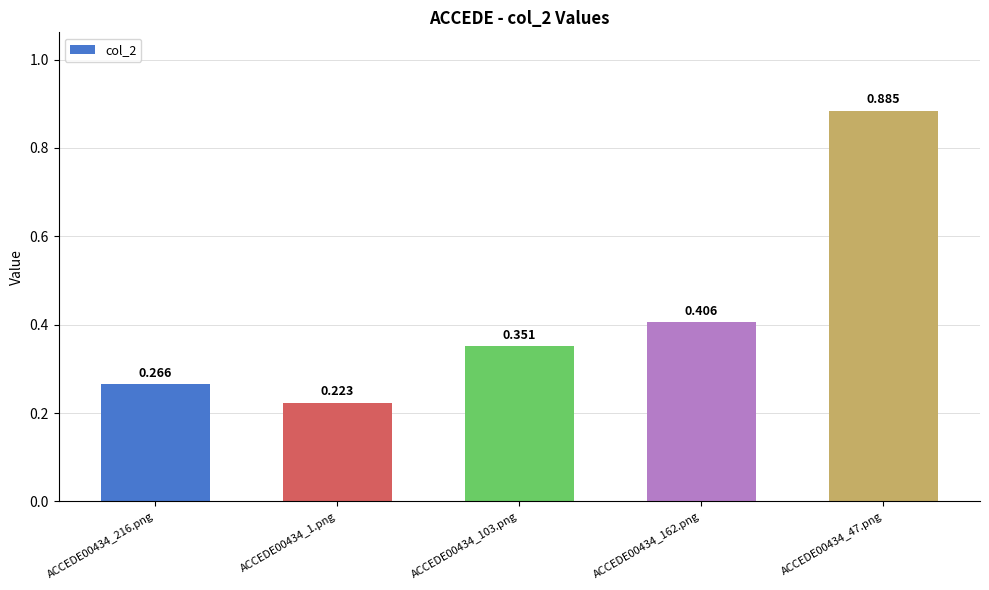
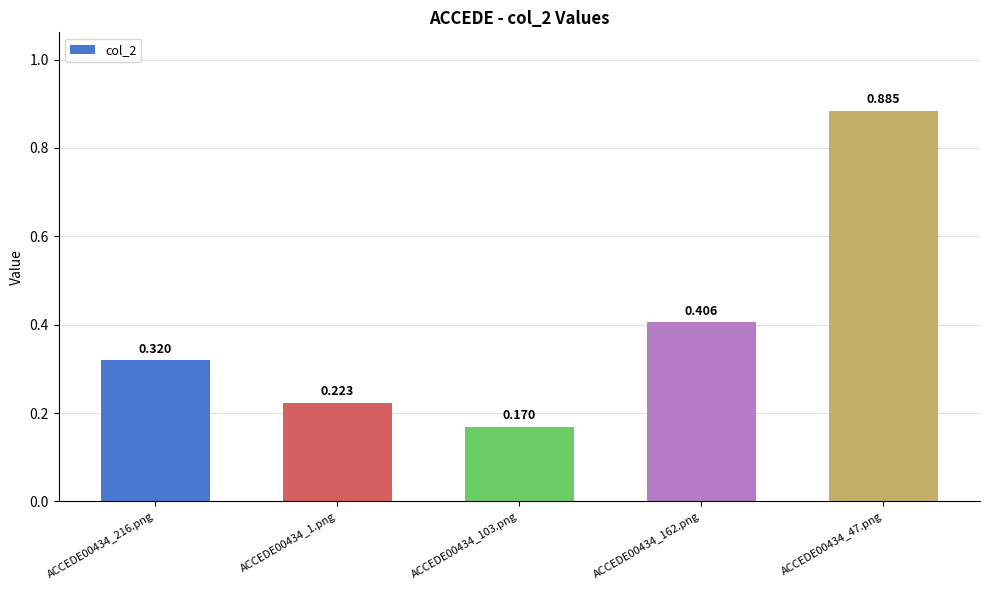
ACCEDE00434_216.png: 0.266 -> 0.320
ACCEDE00434_103.png: 0.351 -> 0.170
